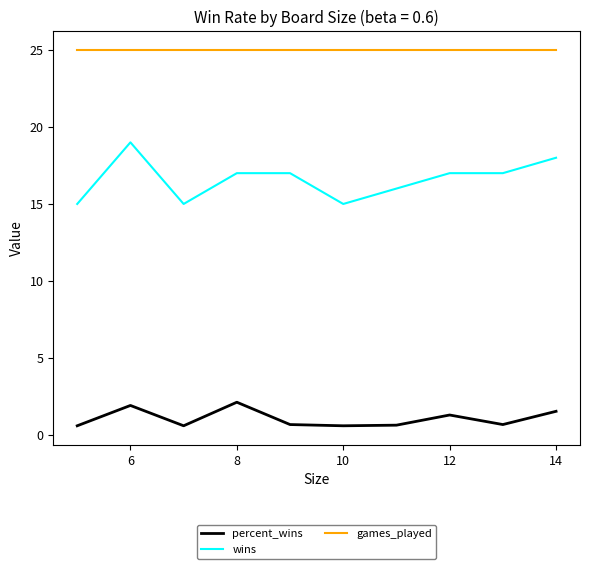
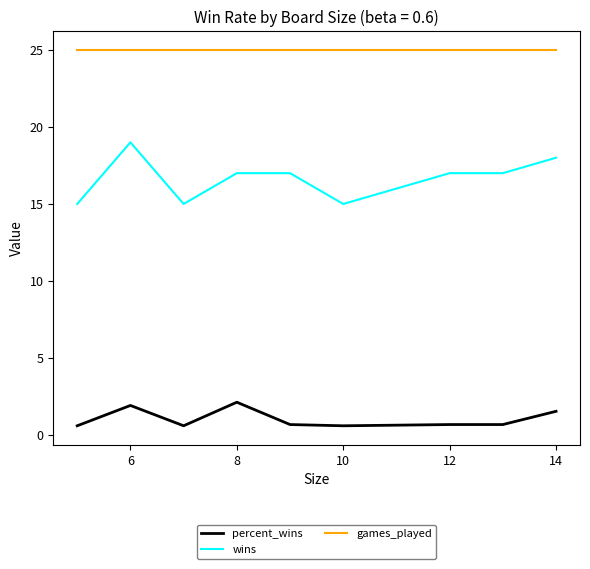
percent_wins, 12: 1.3 -> 0.7
